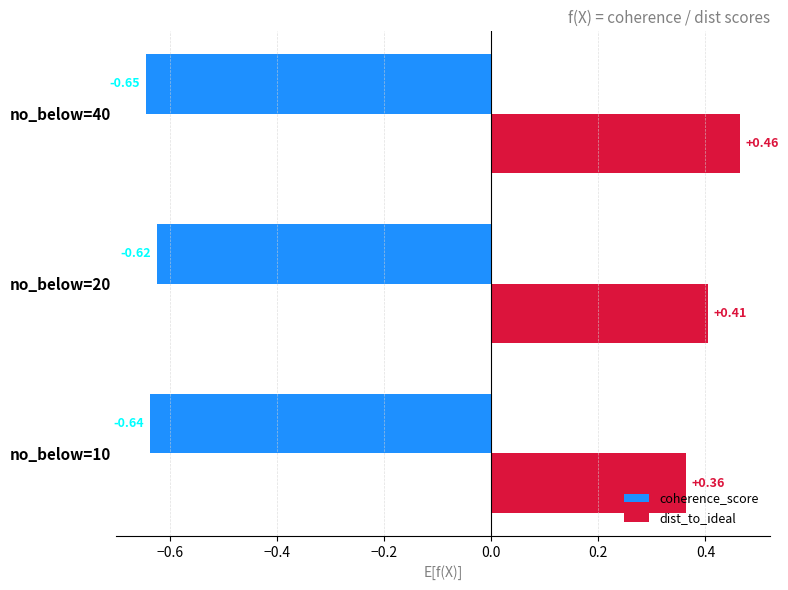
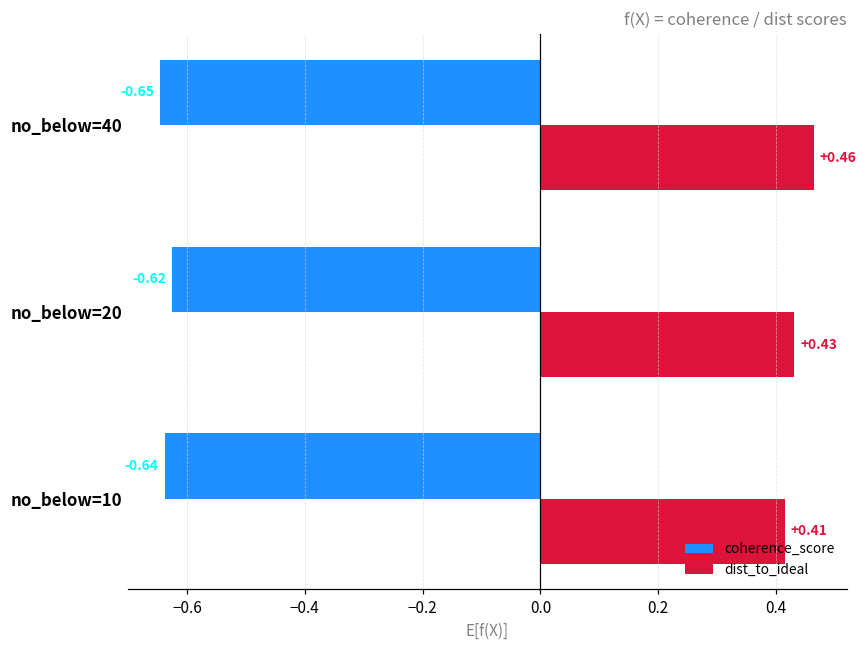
dist_to_ideal, no_below=20: +0.41 -> +0.43
dist_to_ideal, no_below=10: +0.36 -> +0.41
